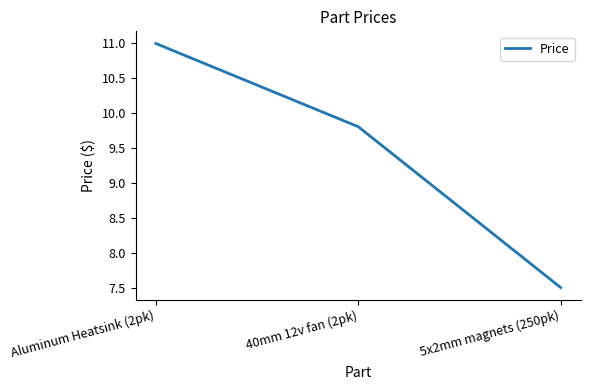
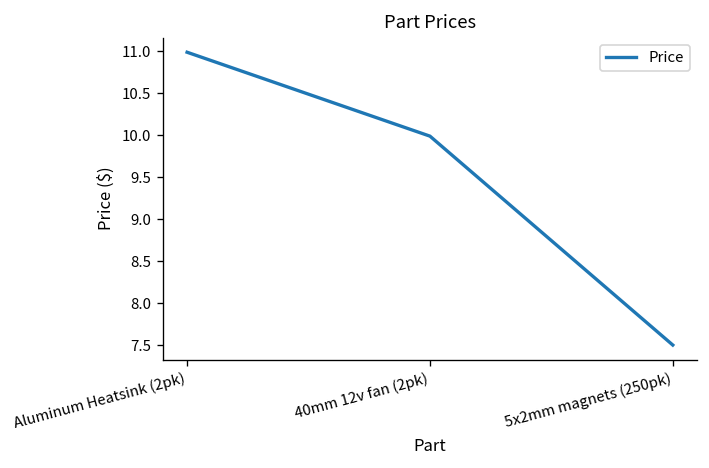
40mm 12v fan (2pk): 9.8 -> 10.0
